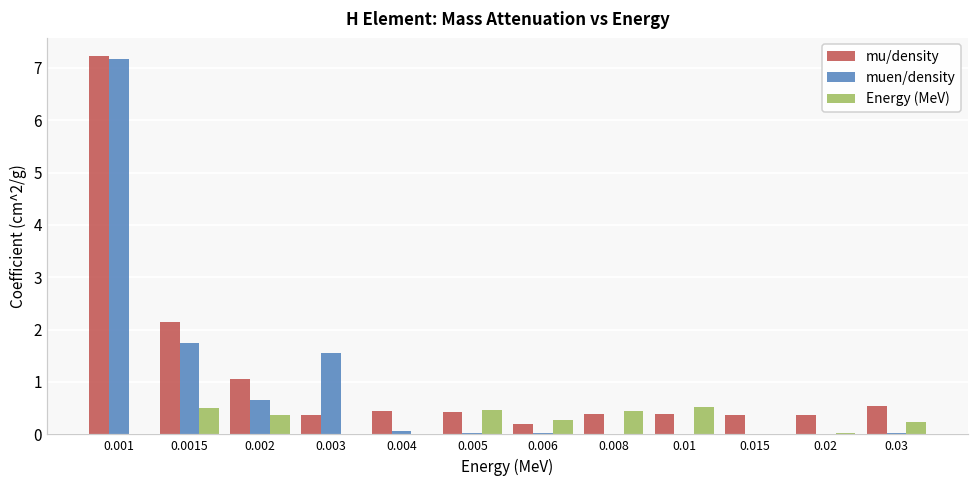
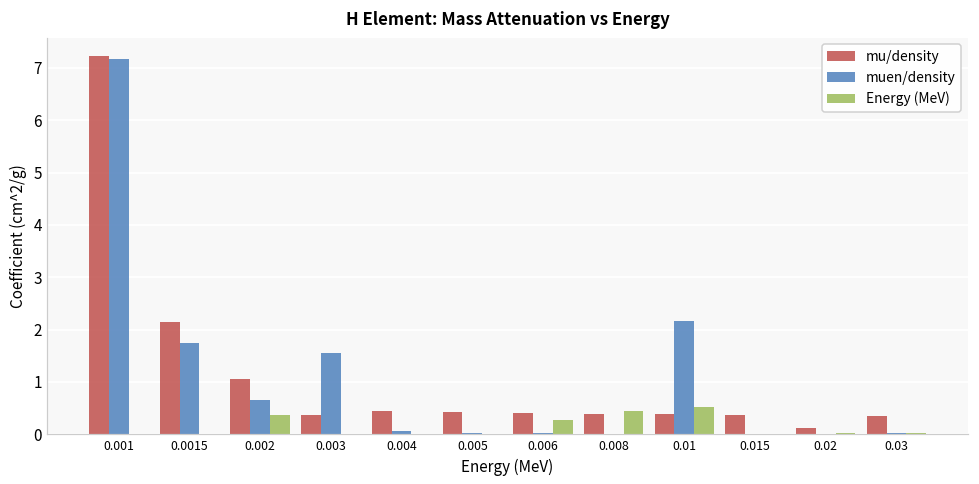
Energy (MeV), 0.0015: 0.5 -> 0.0
Energy (MeV), 0.005: 0.5 -> 0.0
mu/density, 0.006: 0.2 -> 0.4
muen/density, 0.01: 0.0 -> 2.2
mu/density, 0.02: 0.4 -> 0.1
mu/density, 0.03: 0.5 -> 0.4
Energy (MeV), 0.03: 0.2 -> 0.0
